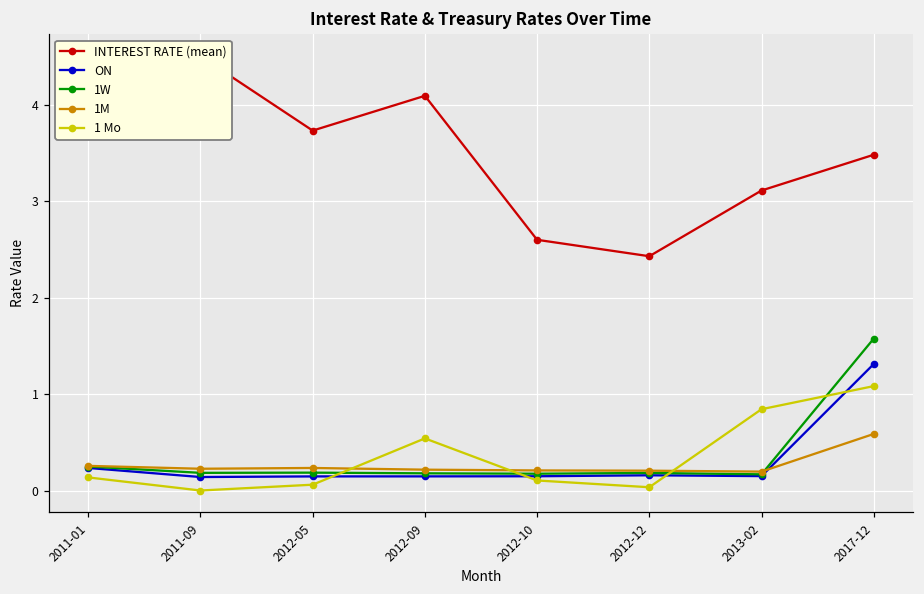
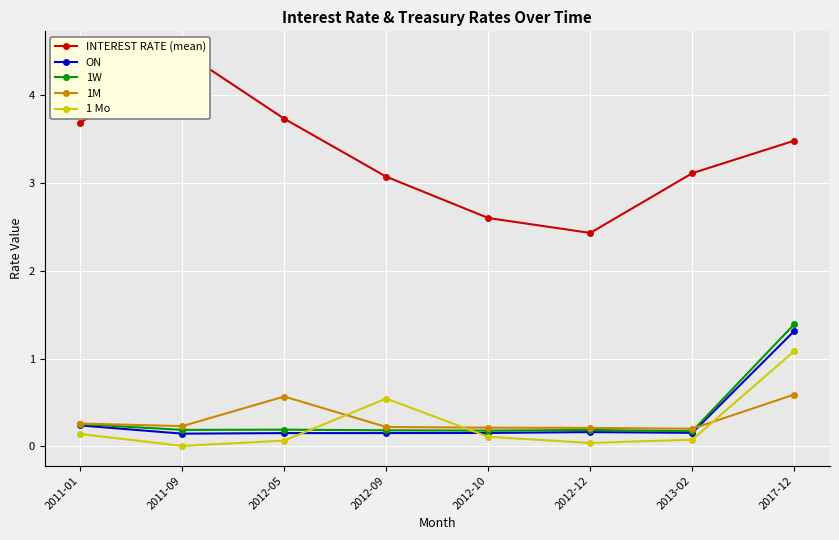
1M, 2012-05: 0.2 -> 0.6
INTEREST RATE (mean), 2012-09: 4.1 -> 3.1
1 Mo, 2013-02: 0.8 -> 0.1
1W, 2017-12: 1.6 -> 1.4
